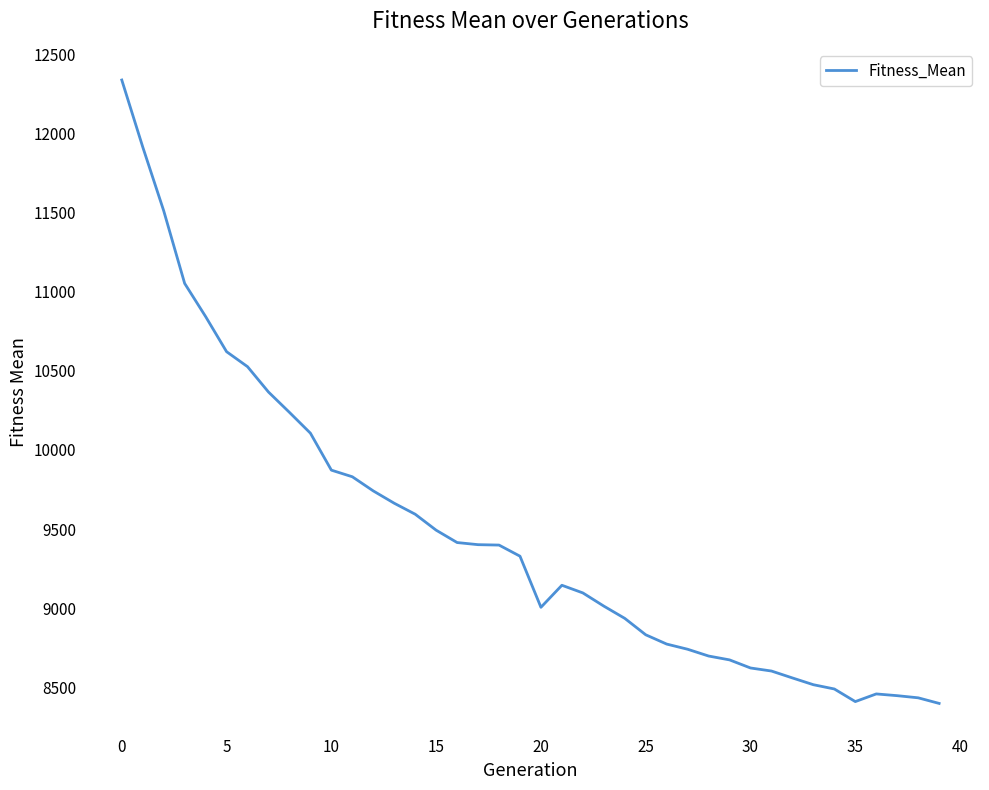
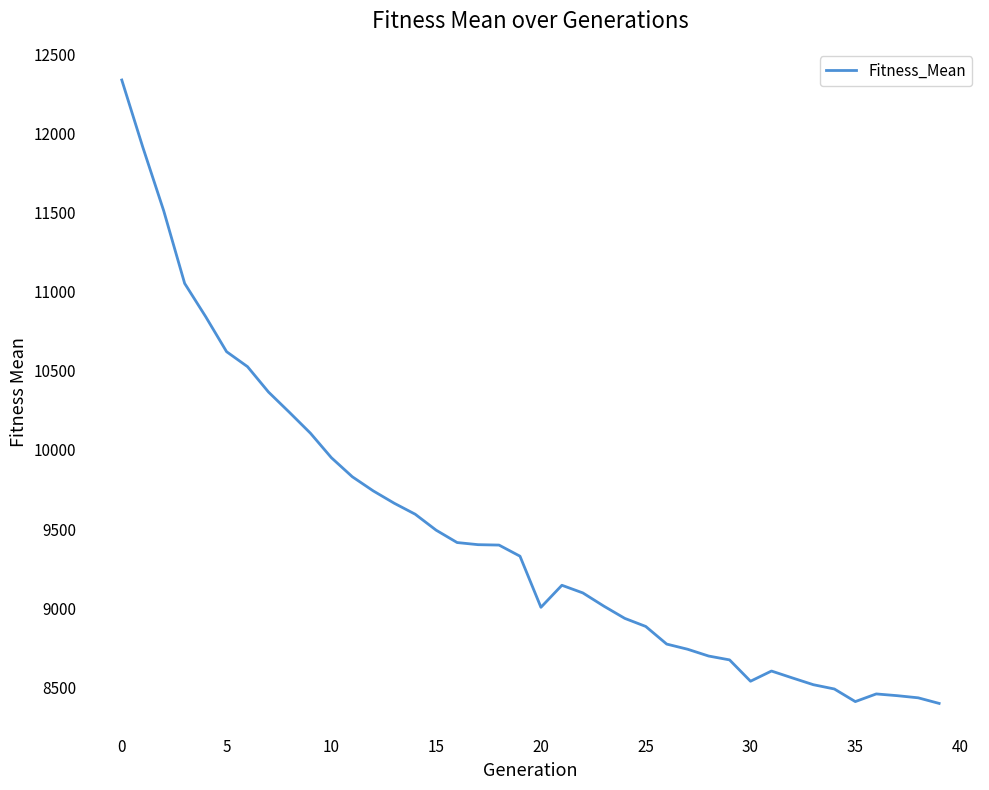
10: 9870 -> 9950
25: 8830 -> 8880
30: 8620 -> 8540
